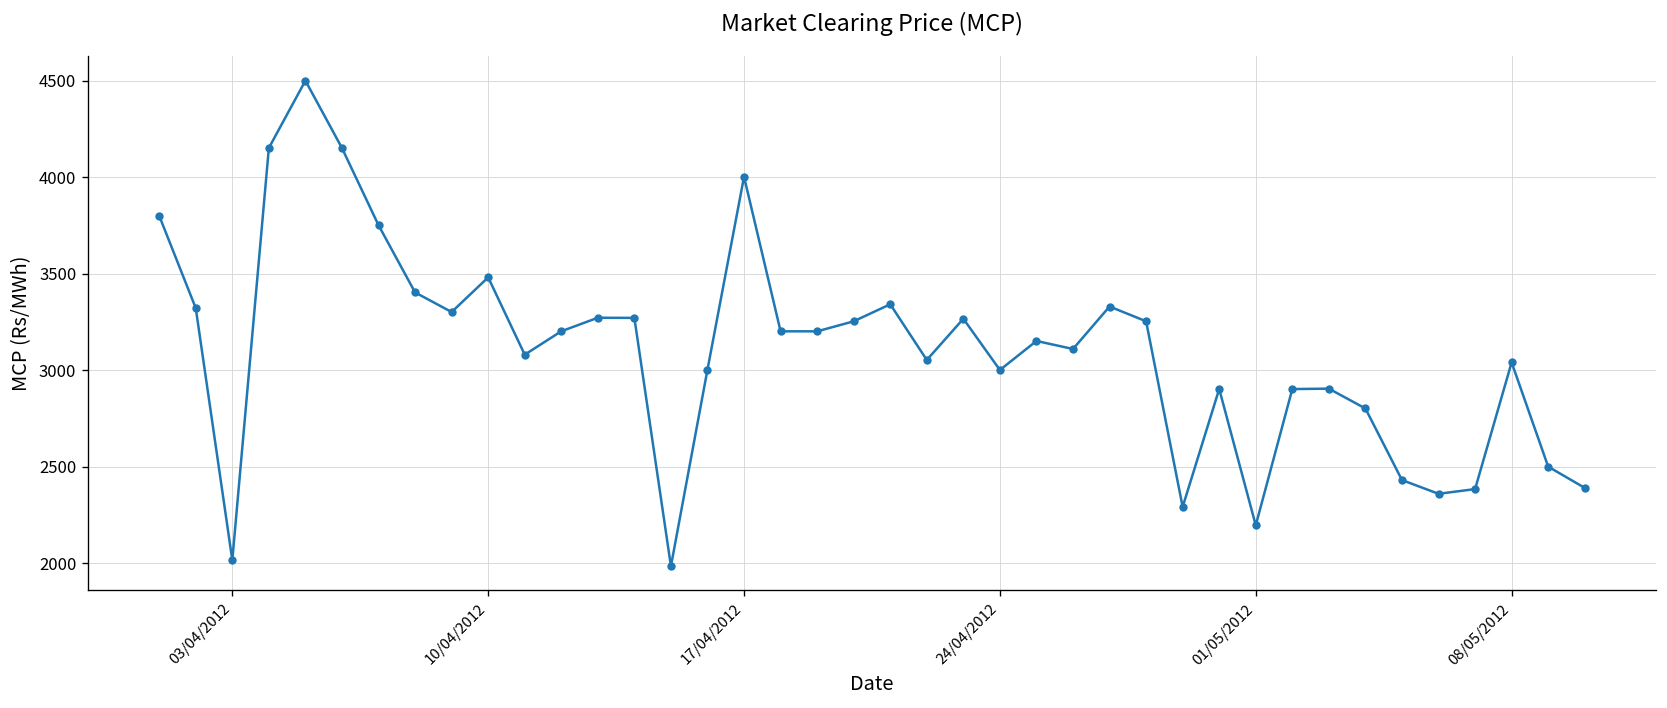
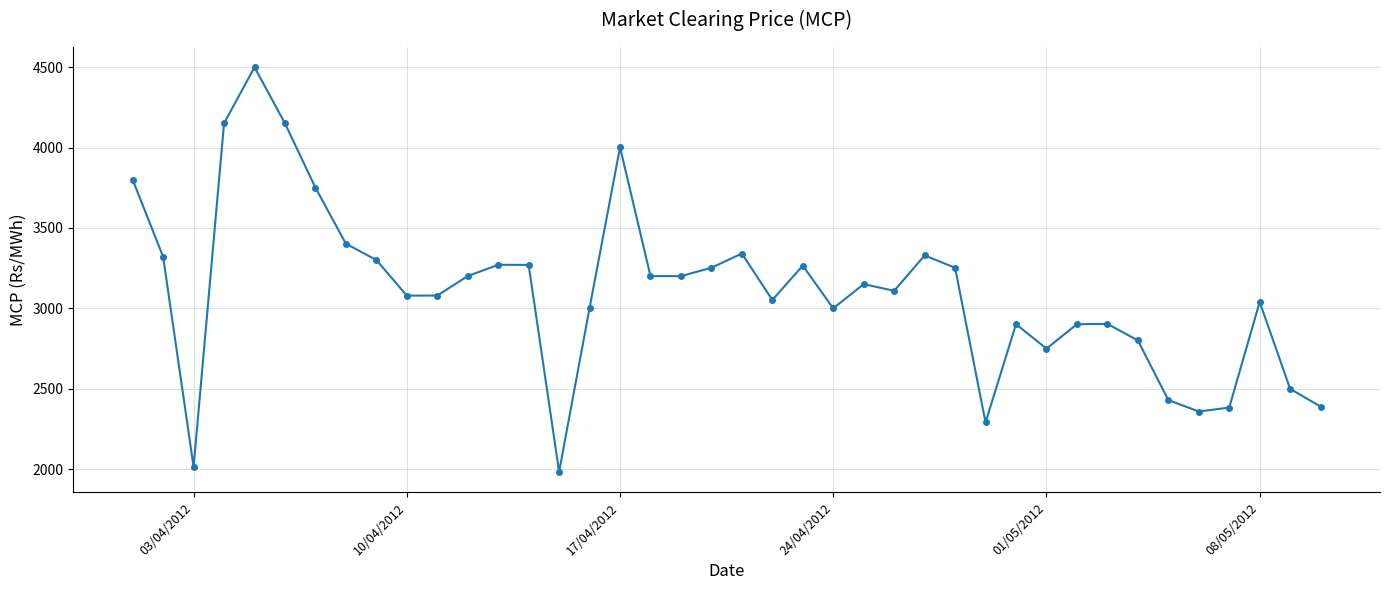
10/04/2012: 3480 -> 3080
01/05/2012: 2200 -> 2750
